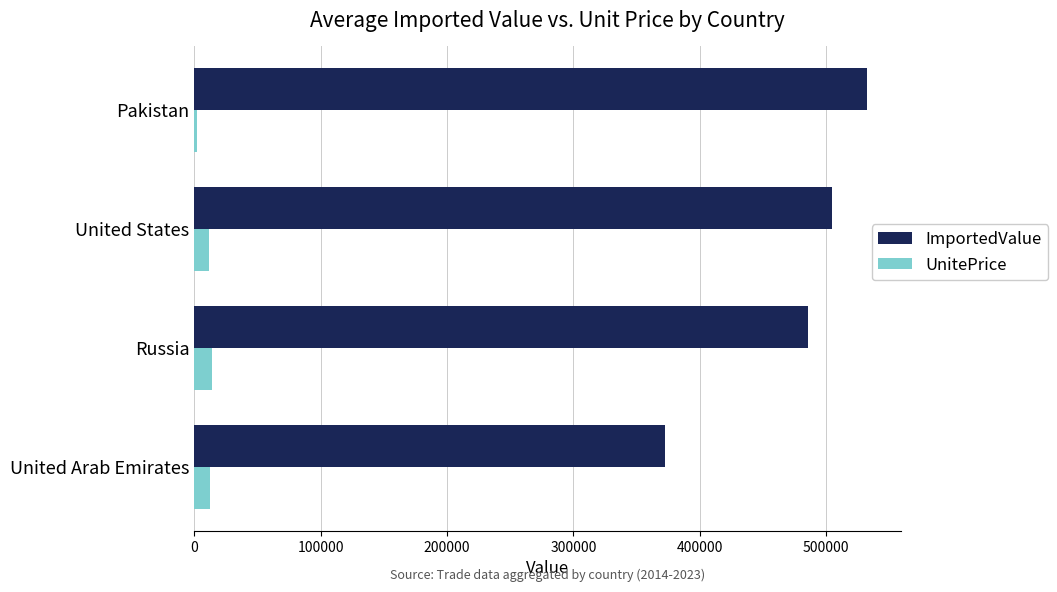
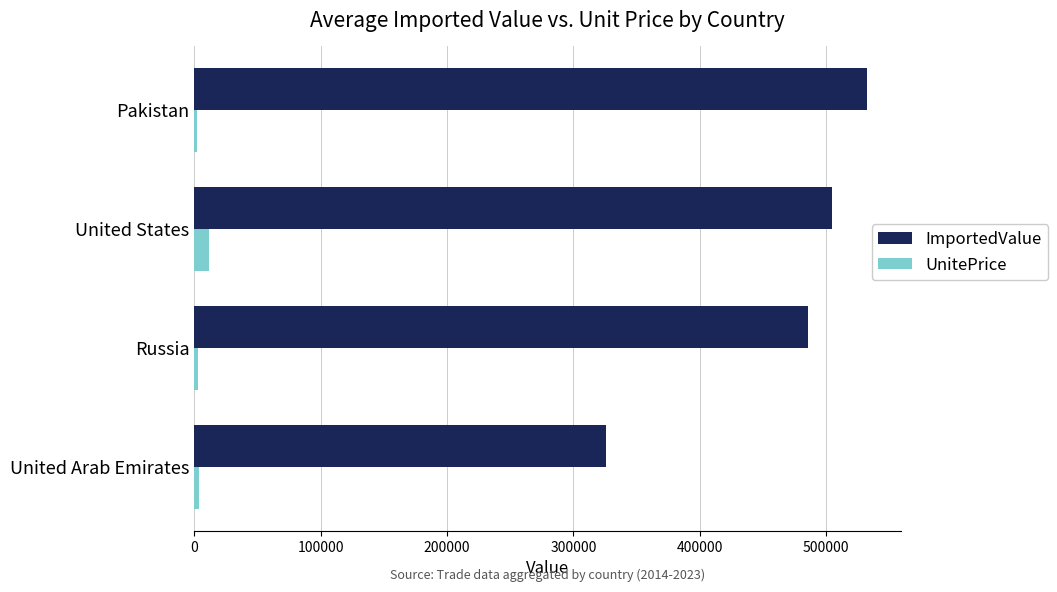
UnitePrice, Russia: 14000 -> 3000
ImportedValue, United Arab Emirates: 372000 -> 326000
UnitePrice, United Arab Emirates: 12000 -> 4000
